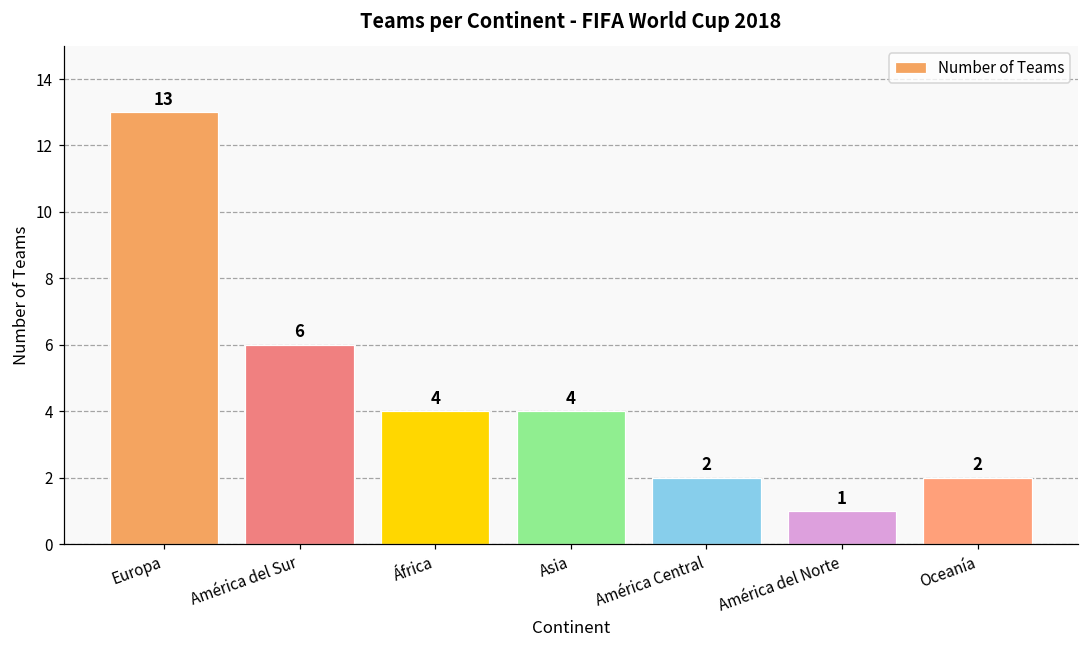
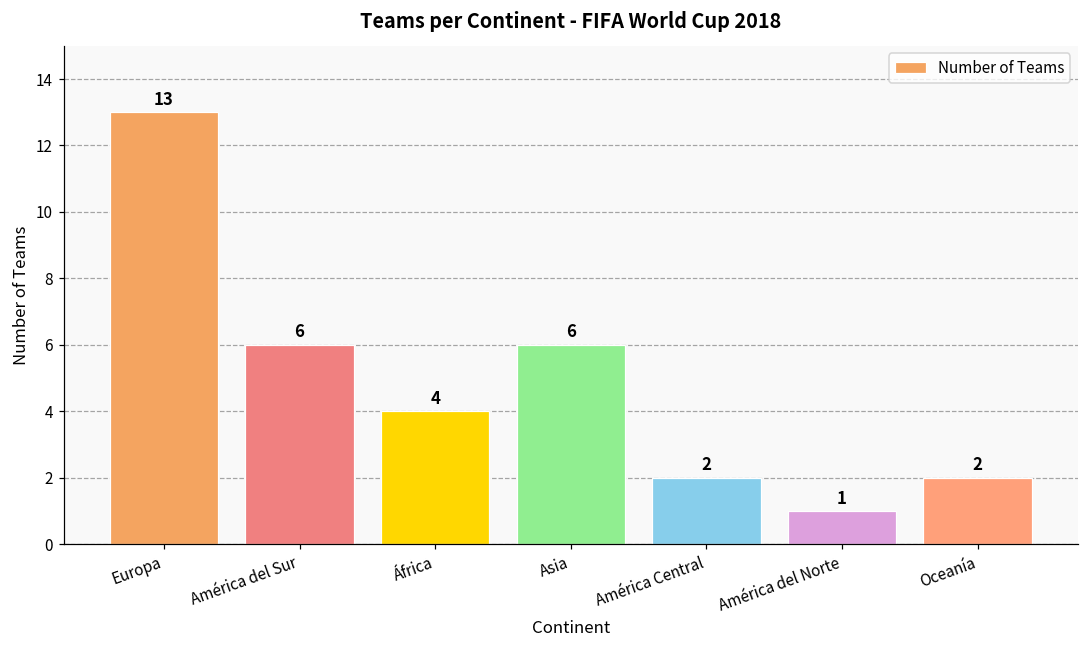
Asia: 4 -> 6
